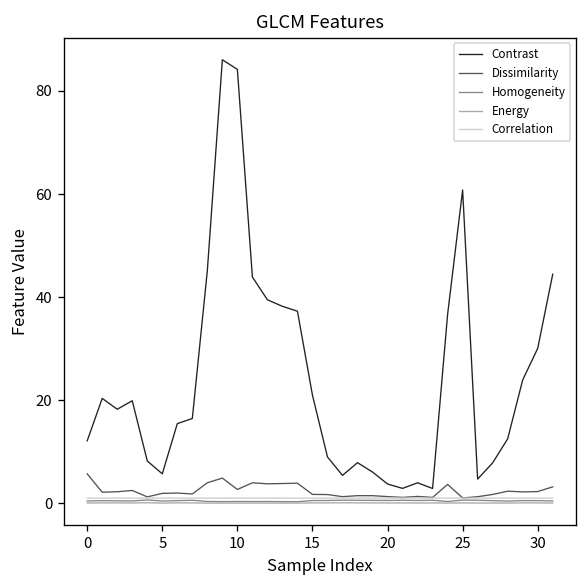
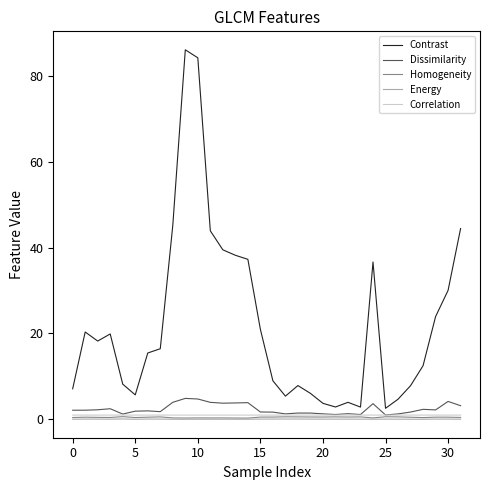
Contrast, 0: 12 -> 7
Dissimilarity, 0: 6 -> 2
Dissimilarity, 10: 3 -> 5
Contrast, 25: 61 -> 3
Dissimilarity, 30: 2 -> 4
